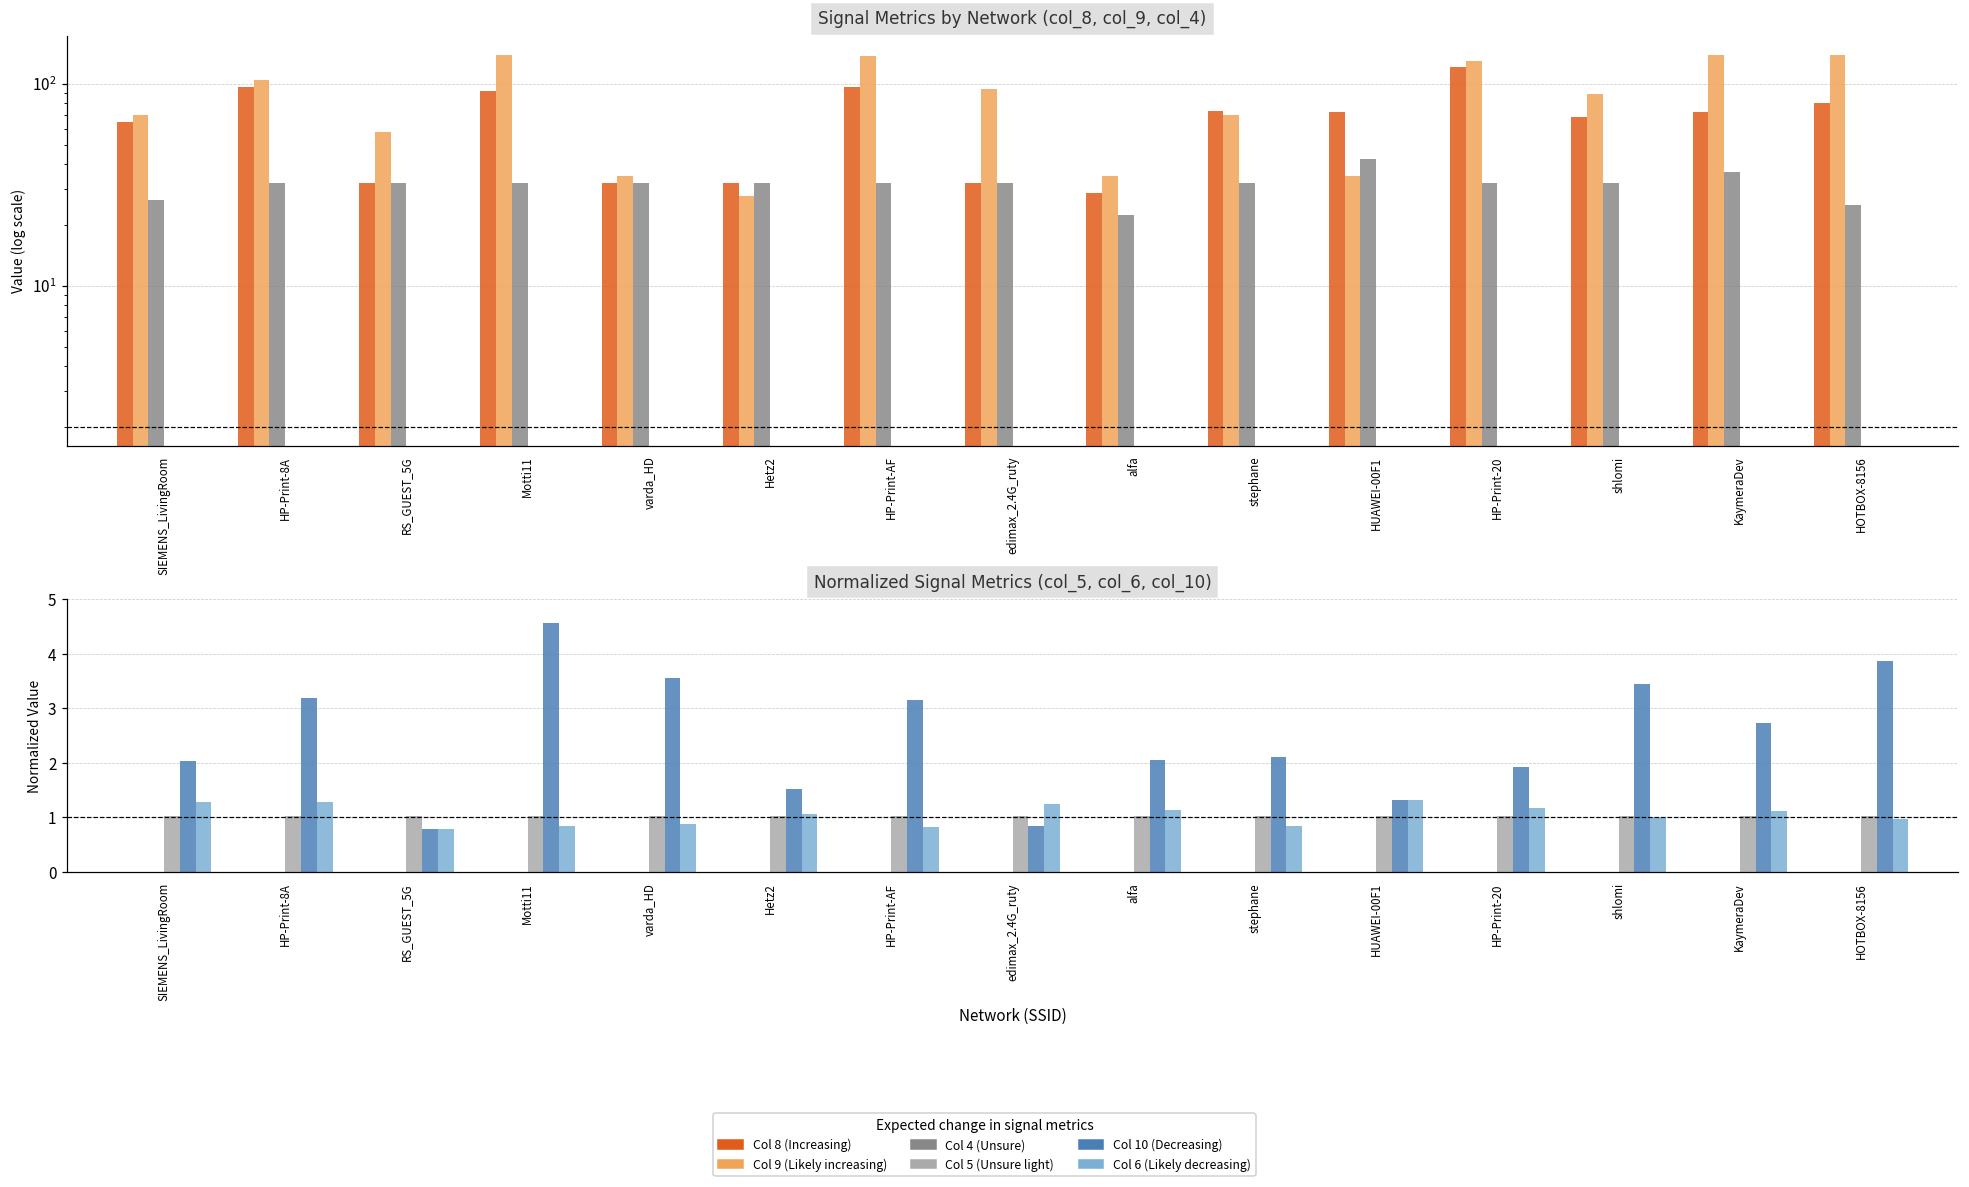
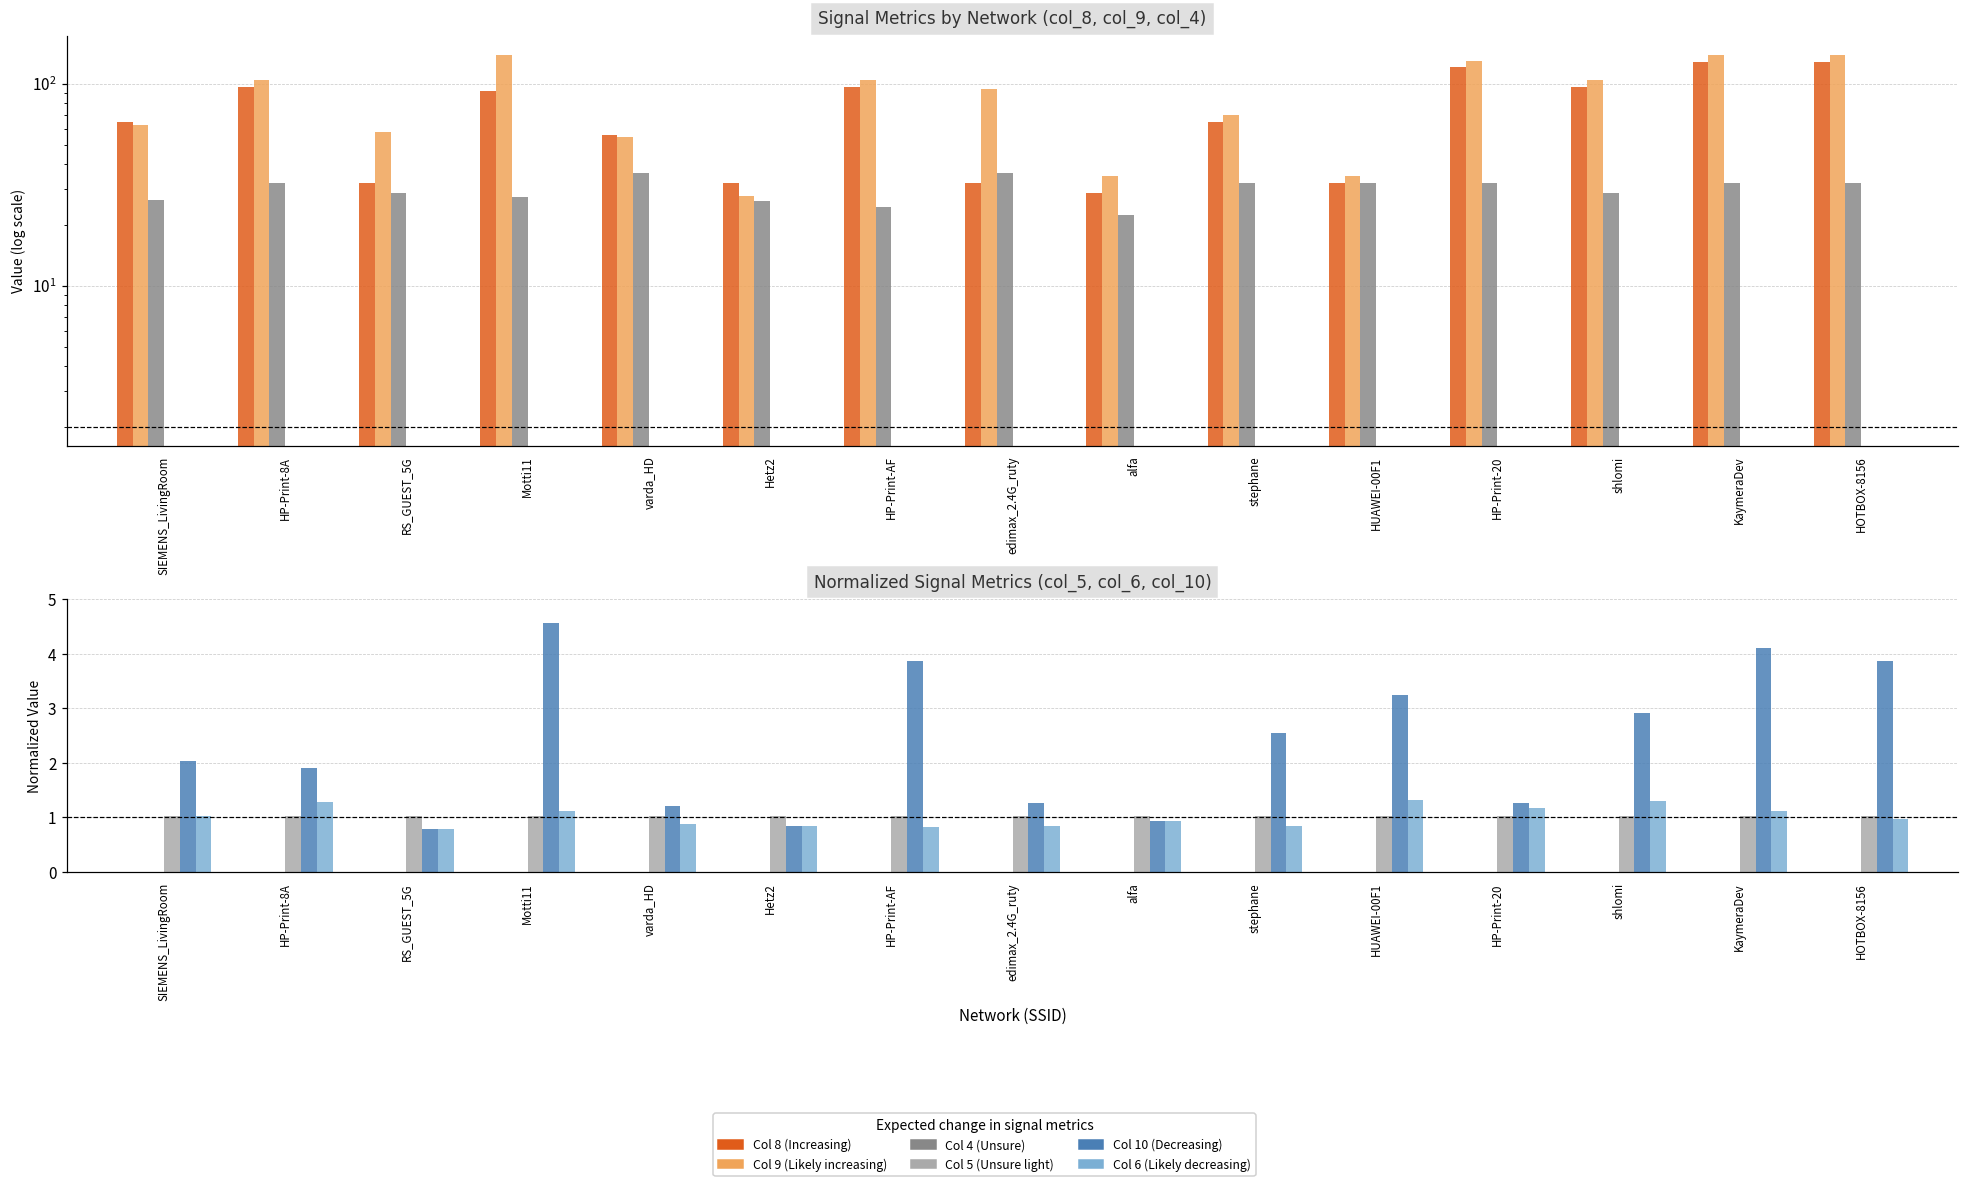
Signal Metrics by Network (col_8, col_9, col_4), Col 9 (Likely increasing), SIEMENS_LivingRoom: 70 -> 63
Signal Metrics by Network (col_8, col_9, col_4), Col 4 (Unsure), RS_GUEST_5G: 32 -> 29
Signal Metrics by Network (col_8, col_9, col_4), Col 4 (Unsure), Motti11: 32 -> 27
Signal Metrics by Network (col_8, col_9, col_4), Col 8 (Increasing), varda_HD: 32 -> 55
Signal Metrics by Network (col_8, col_9, col_4), Col 9 (Likely increasing), varda_HD: 35 -> 54
Signal Metrics by Network (col_8, col_9, col_4), Col 4 (Unsure), varda_HD: 32 -> 36
Signal Metrics by Network (col_8, col_9, col_4), Col 4 (Unsure), Hetz2: 32 -> 26
Signal Metrics by Network (col_8, col_9, col_4), Col 9 (Likely increasing), HP-Print-AF: 140 -> 100
Signal Metrics by Network (col_8, col_9, col_4), Col 4 (Unsure), HP-Print-AF: 32 -> 24
Signal Metrics by Network (col_8, col_9, col_4), Col 4 (Unsure), edimax_2.4G_ruty: 32 -> 36
Signal Metrics by Network (col_8, col_9, col_4), Col 8 (Increasing), stephane: 73 -> 64
Signal Metrics by Network (col_8, col_9, col_4), Col 8 (Increasing), HUAWEI-00F1: 73 -> 32
Signal Metrics by Network (col_8, col_9, col_4), Col 4 (Unsure), HUAWEI-00F1: 42 -> 32
Signal Metrics by Network (col_8, col_9, col_4), Col 8 (Increasing), shlomi: 69 -> 100
Signal Metrics by Network (col_8, col_9, col_4), Col 9 (Likely increasing), shlomi: 90 -> 100
Signal Metrics by Network (col_8, col_9, col_4), Col 4 (Unsure), shlomi: 32 -> 29
Signal Metrics by Network (col_8, col_9, col_4), Col 8 (Increasing), KaymeraDev: 73 -> 130
Signal Metrics by Network (col_8, col_9, col_4), Col 4 (Unsure), KaymeraDev: 37 -> 32
Signal Metrics by Network (col_8, col_9, col_4), Col 8 (Increasing), HOTBOX-8156: 80 -> 130
Signal Metrics by Network (col_8, col_9, col_4), Col 4 (Unsure), HOTBOX-8156: 25 -> 32
Normalized Signal Metrics (col_5, col_6, col_10), Col 6 (Likely decreasing), SIEMENS_LivingRoom: 1.3 -> 1.0
Normalized Signal Metrics (col_5, col_6, col_10), Col 10 (Decreasing), HP-Print-8A: 3.2 -> 1.9
Normalized Signal Metrics (col_5, col_6, col_10), Col 6 (Likely decreasing), Motti11: 0.8 -> 1.1
Normalized Signal Metrics (col_5, col_6, col_10), Col 10 (Decreasing), varda_HD: 3.6 -> 1.2
Normalized Signal Metrics (col_5, col_6, col_10), Col 10 (Decreasing), Hetz2: 1.5 -> 0.9
Normalized Signal Metrics (col_5, col_6, col_10), Col 6 (Likely decreasing), Hetz2: 1.1 -> 0.9
Normalized Signal Metrics (col_5, col_6, col_10), Col 10 (Decreasing), HP-Print-AF: 3.1 -> 3.9
Normalized Signal Metrics (col_5, col_6, col_10), Col 10 (Decreasing), edimax_2.4G_ruty: 0.8 -> 1.3
Normalized Signal Metrics (col_5, col_6, col_10), Col 6 (Likely decreasing), edimax_2.4G_ruty: 1.3 -> 0.8
Normalized Signal Metrics (col_5, col_6, col_10), Col 10 (Decreasing), alfa: 2.0 -> 0.9
Normalized Signal Metrics (col_5, col_6, col_10), Col 6 (Likely decreasing), alfa: 1.1 -> 0.9
Normalized Signal Metrics (col_5, col_6, col_10), Col 10 (Decreasing), stephane: 2.1 -> 2.5
Normalized Signal Metrics (col_5, col_6, col_10), Col 10 (Decreasing), HUAWEI-00F1: 1.3 -> 3.3
Normalized Signal Metrics (col_5, col_6, col_10), Col 10 (Decreasing), HP-Print-20: 1.9 -> 1.3
Normalized Signal Metrics (col_5, col_6, col_10), Col 10 (Decreasing), shlomi: 3.4 -> 2.9
Normalized Signal Metrics (col_5, col_6, col_10), Col 6 (Likely decreasing), shlomi: 1.0 -> 1.3
Normalized Signal Metrics (col_5, col_6, col_10), Col 10 (Decreasing), KaymeraDev: 2.7 -> 4.1
